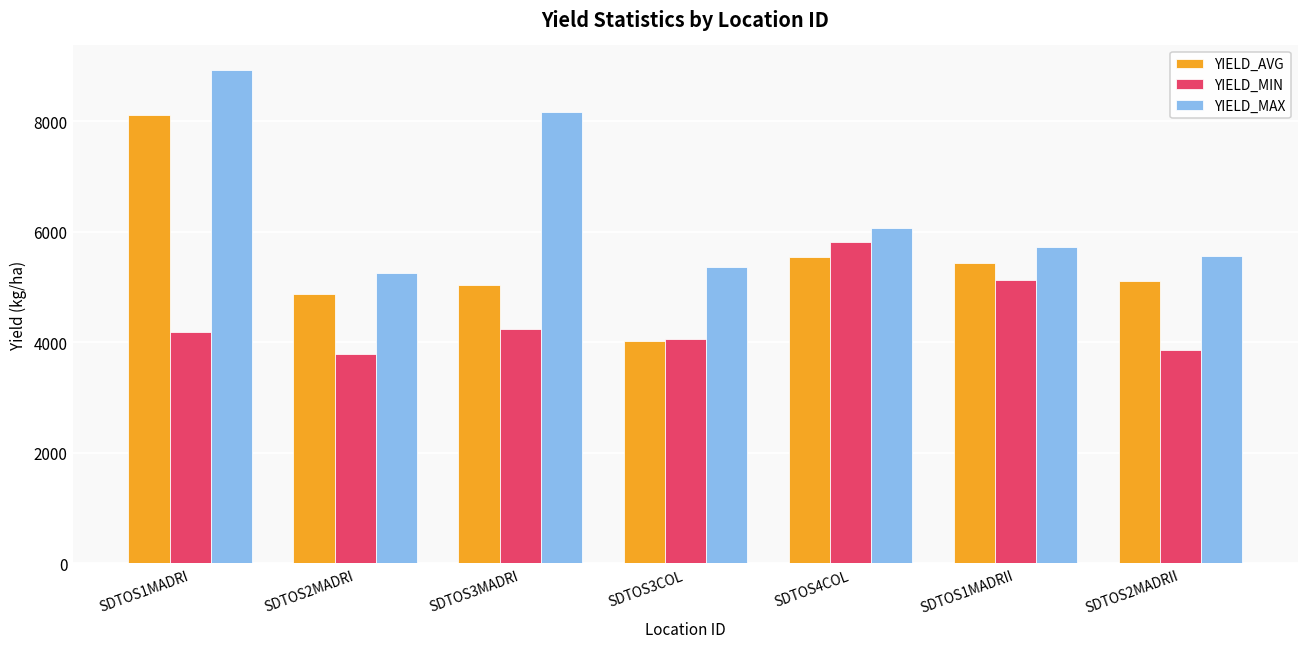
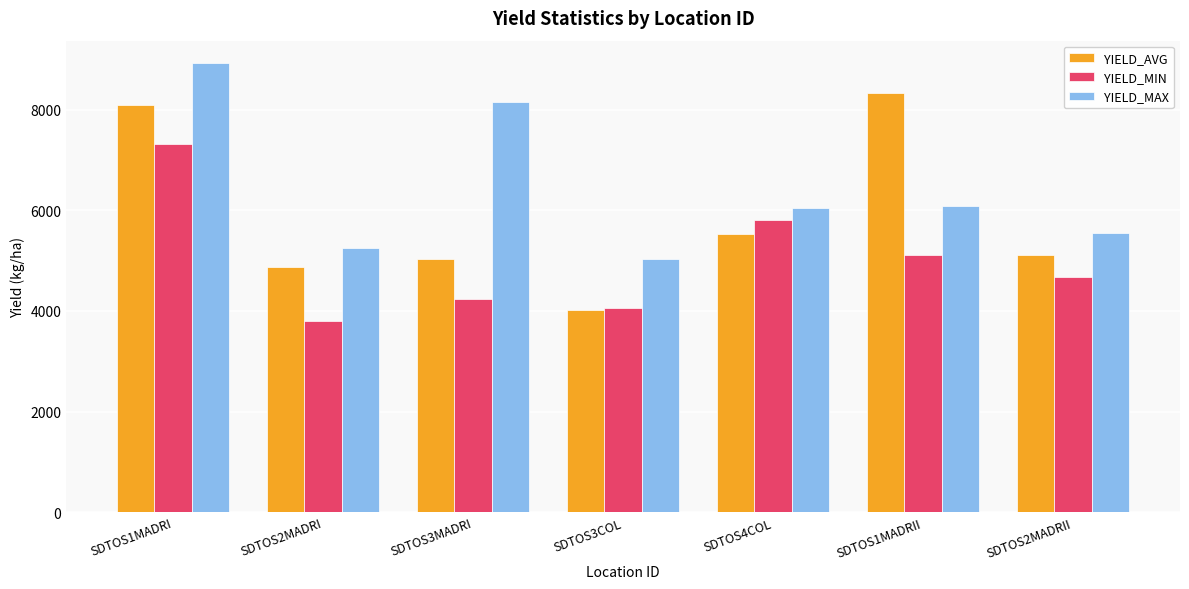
YIELD_MIN, SDTOS1MADRI: 4200 -> 7300
YIELD_MAX, SDTOS3COL: 5400 -> 5000
YIELD_AVG, SDTOS1MADRII: 5400 -> 8300
YIELD_MAX, SDTOS1MADRII: 5700 -> 6100
YIELD_MIN, SDTOS2MADRII: 3900 -> 4700
